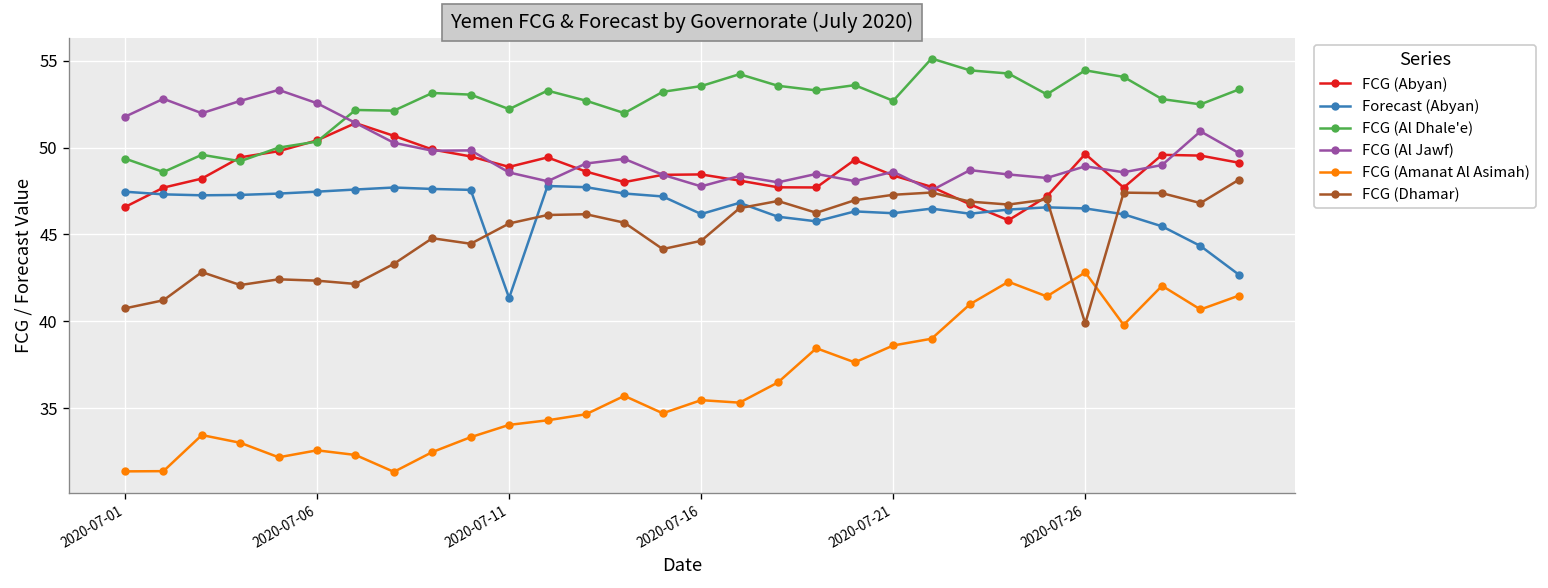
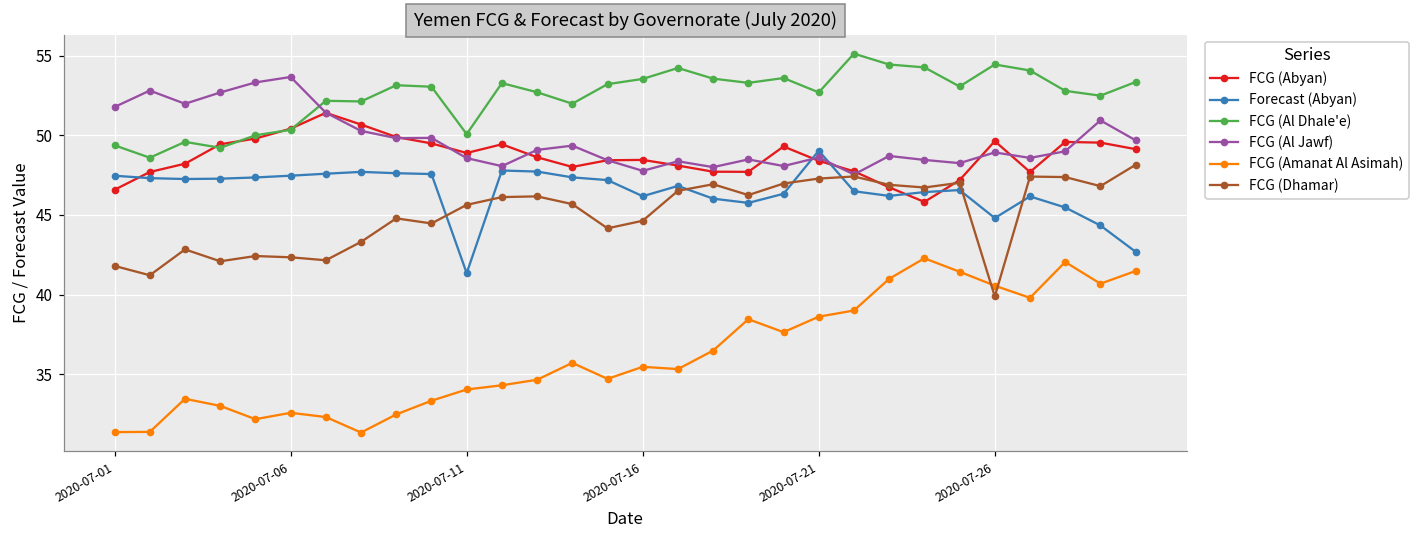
FCG (Dhamar), 2020-07-01: 40.7 -> 41.8
FCG (Al Jawf), 2020-07-06: 52.5 -> 53.7
FCG (Al Dhale'e), 2020-07-11: 52.2 -> 50.1
Forecast (Abyan), 2020-07-21: 46.2 -> 49.0
Forecast (Abyan), 2020-07-26: 46.5 -> 44.8
FCG (Amanat Al Asimah), 2020-07-26: 42.8 -> 40.6
